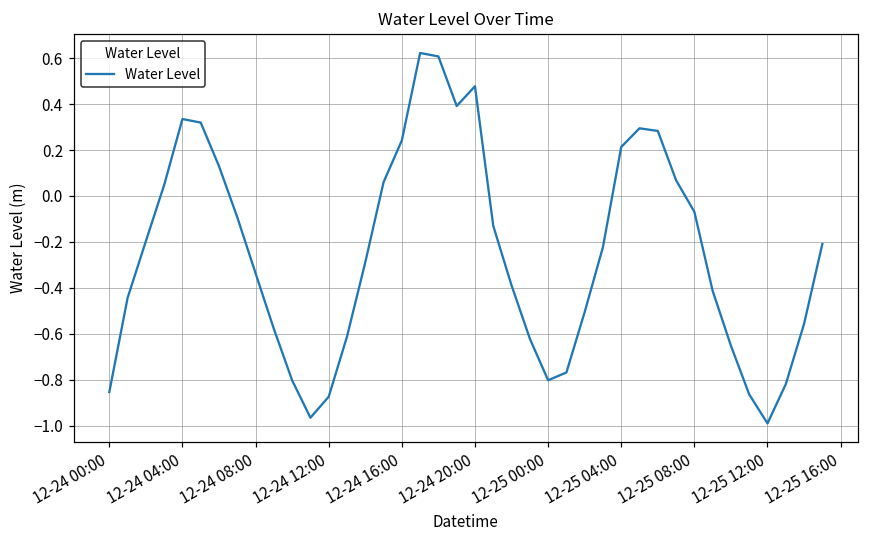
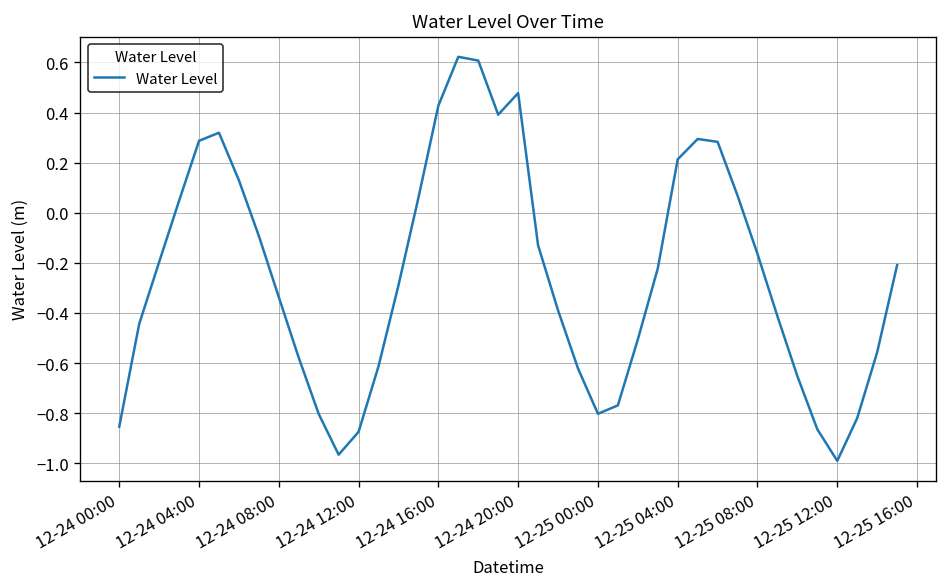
12-24 04:00: 0.34 -> 0.29
12-24 16:00: 0.24 -> 0.43
12-25 08:00: -0.07 -> -0.16
